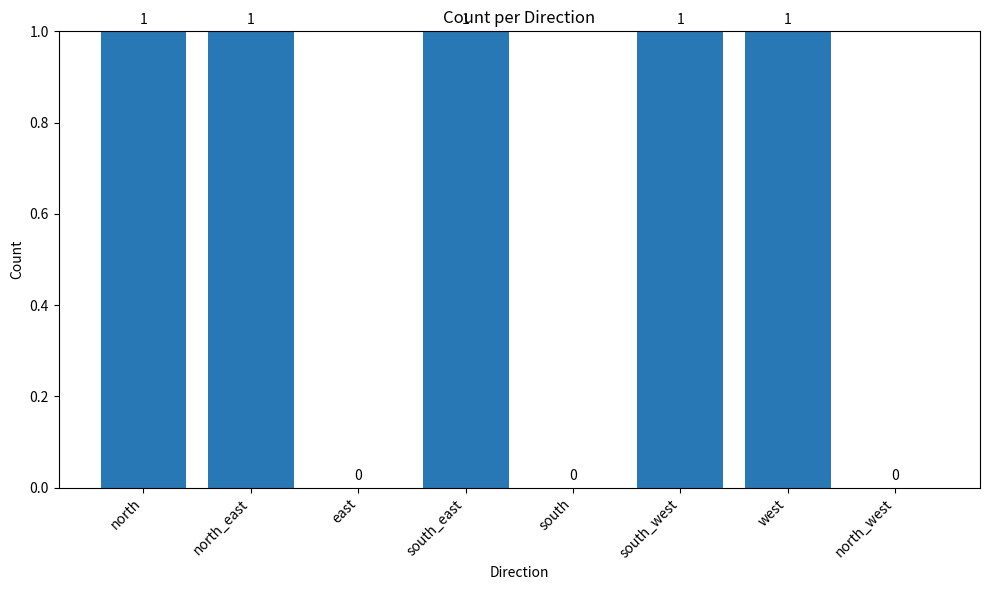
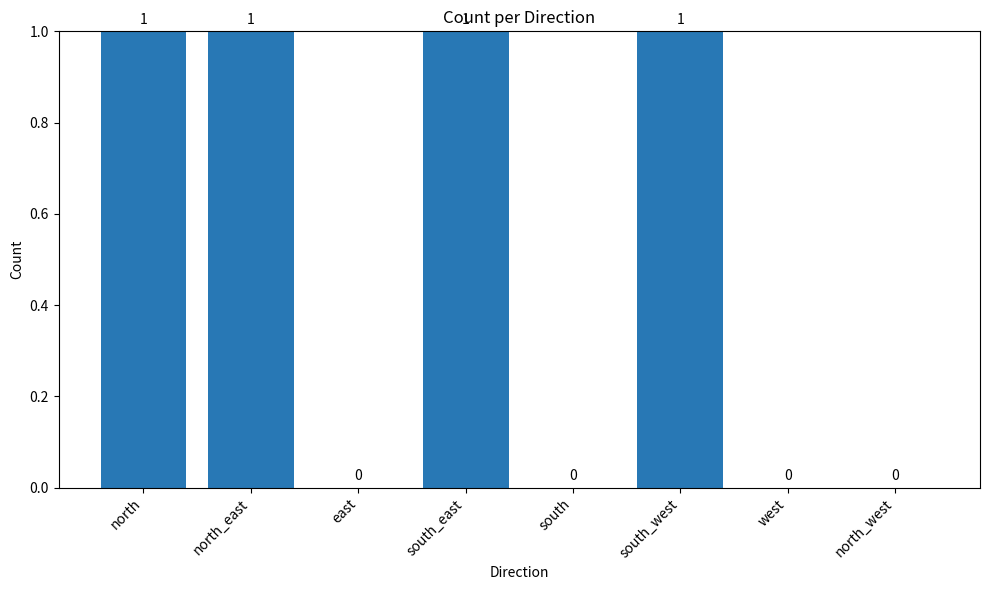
west: 1 -> 0
